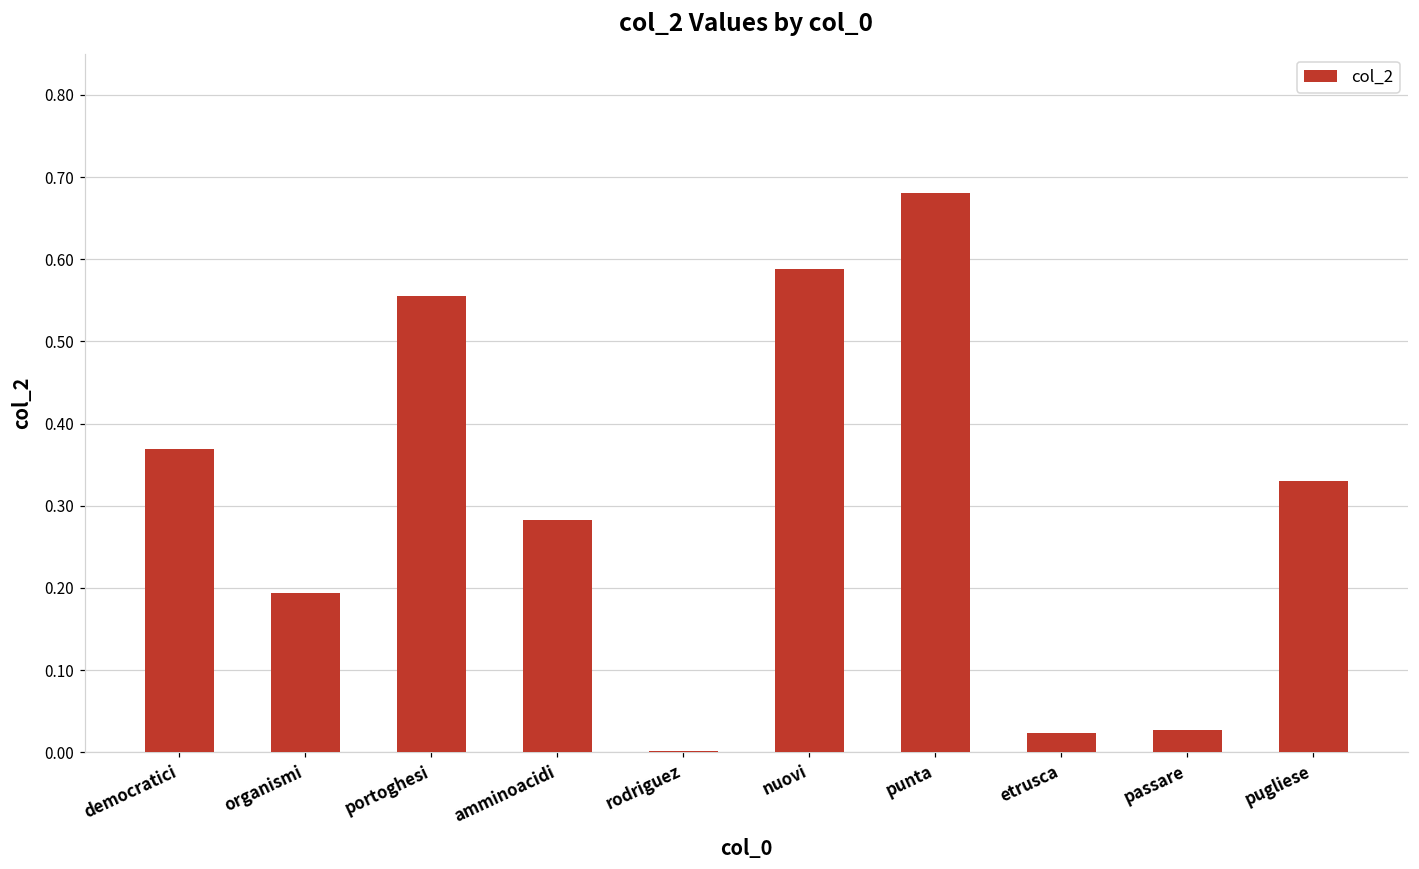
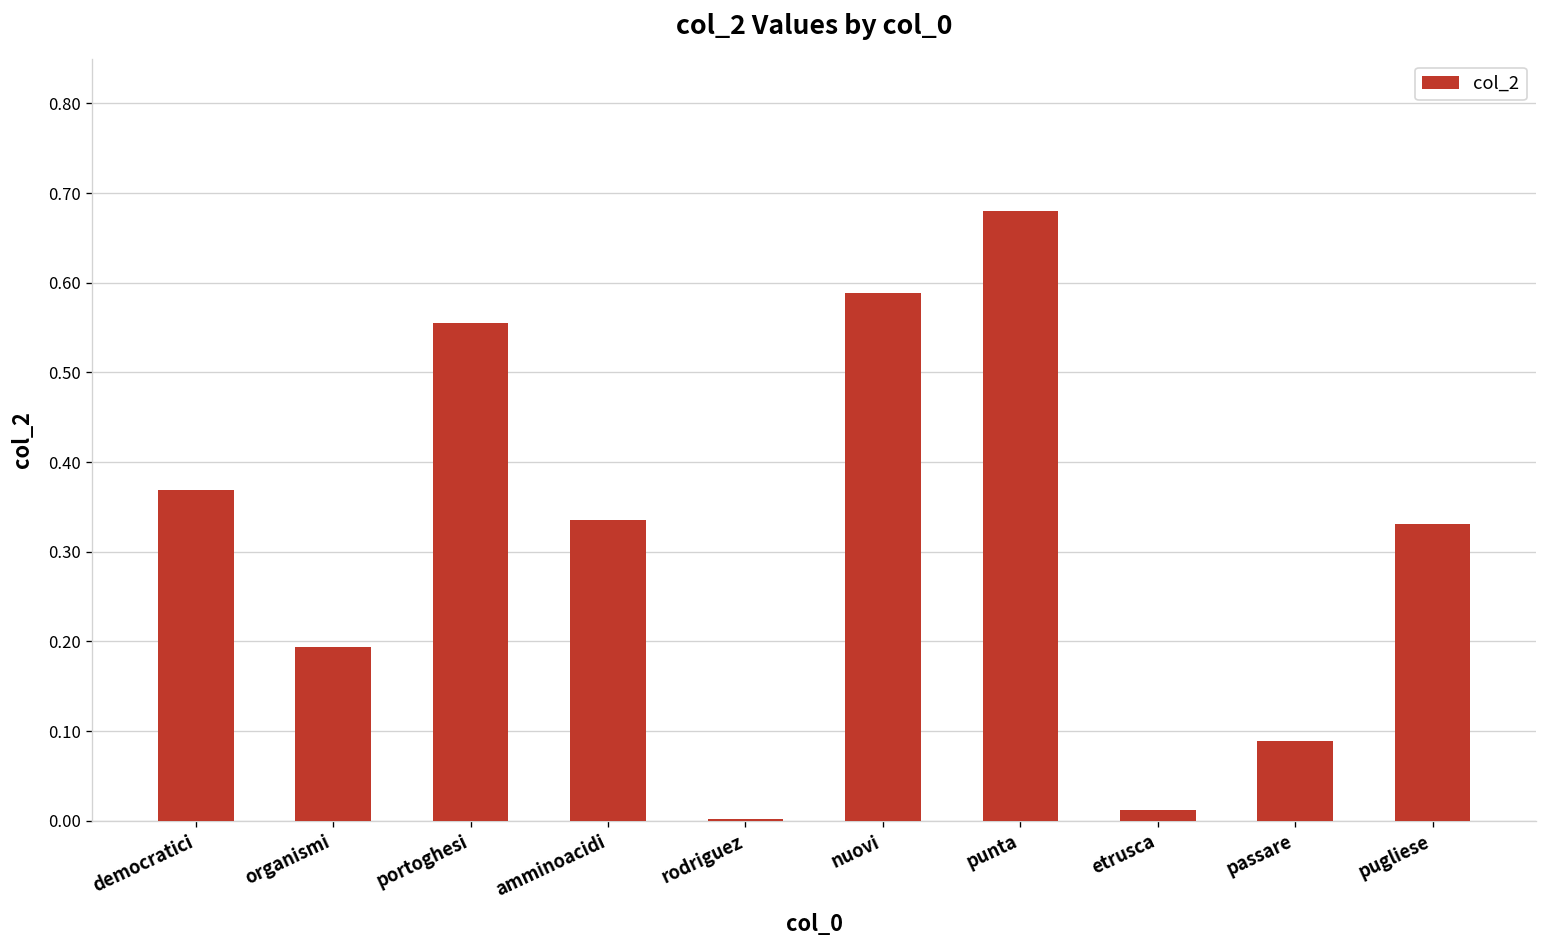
amminoacidi: 0.28 -> 0.34
etrusca: 0.02 -> 0.01
passare: 0.03 -> 0.09
